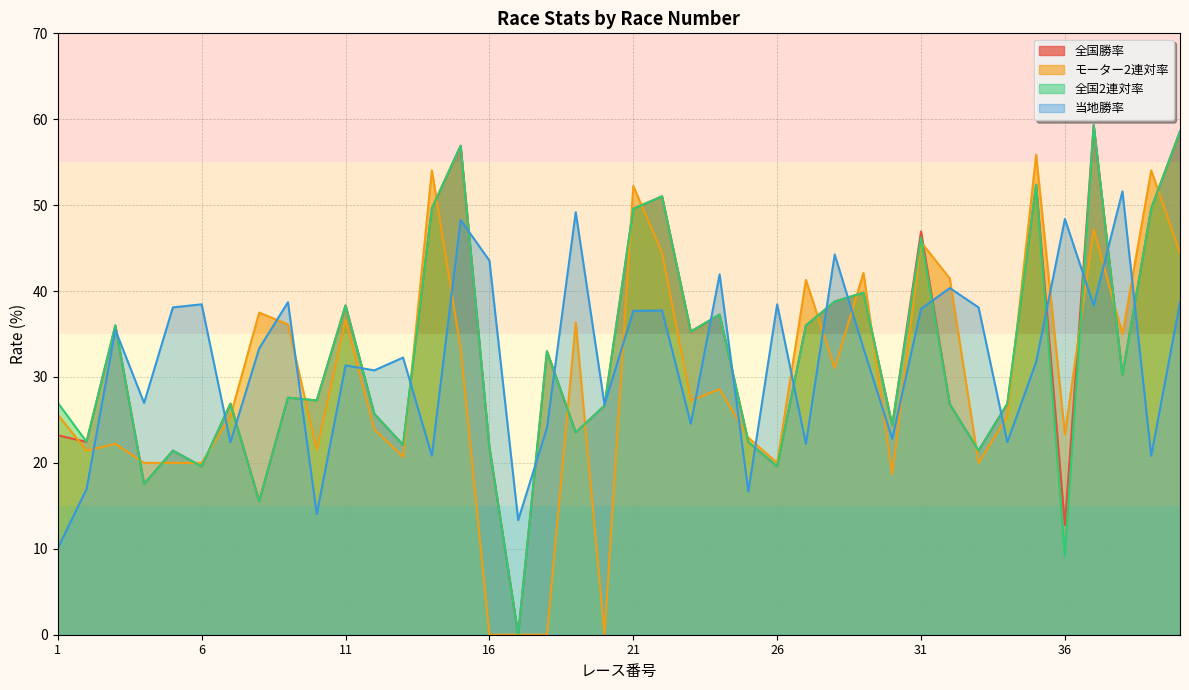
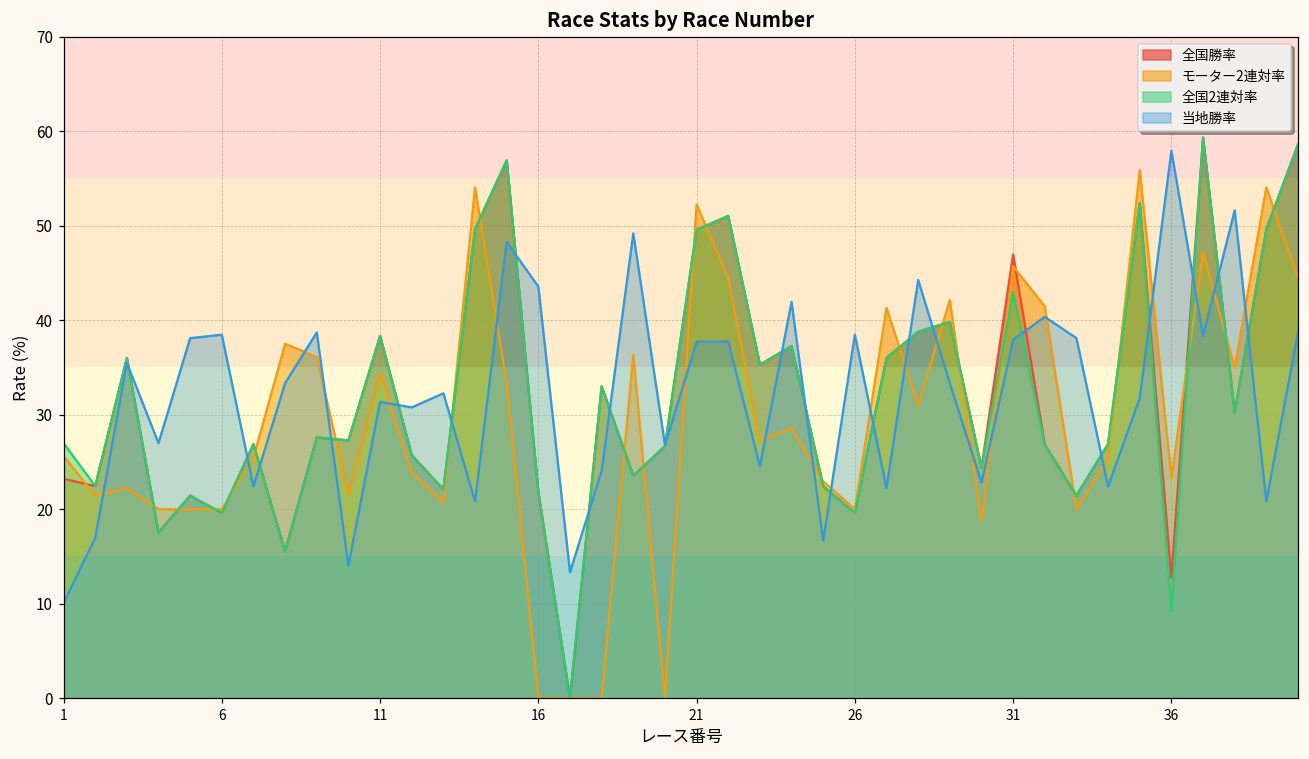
モーター2連対率, 11: 37 -> 34
全国2連対率, 31: 46 -> 43
当地勝率, 36: 48 -> 58
